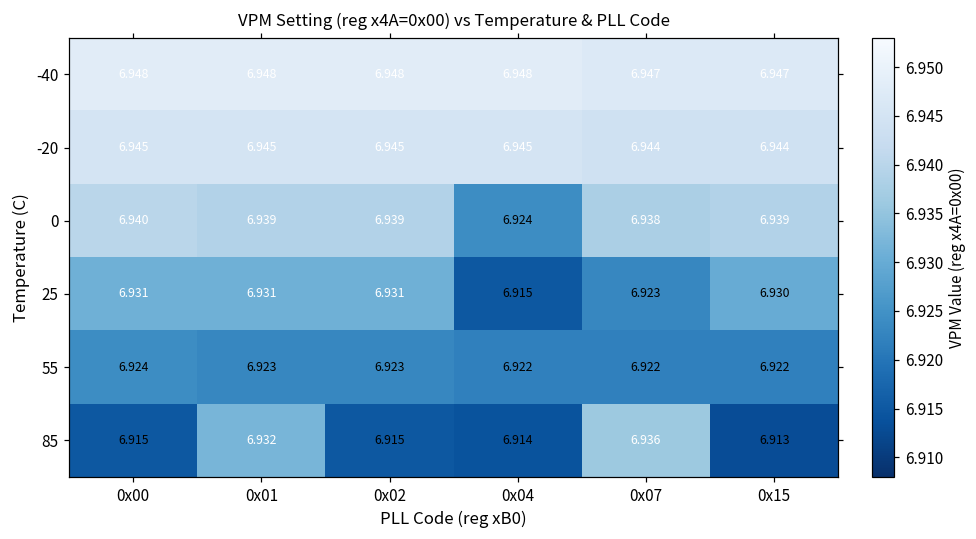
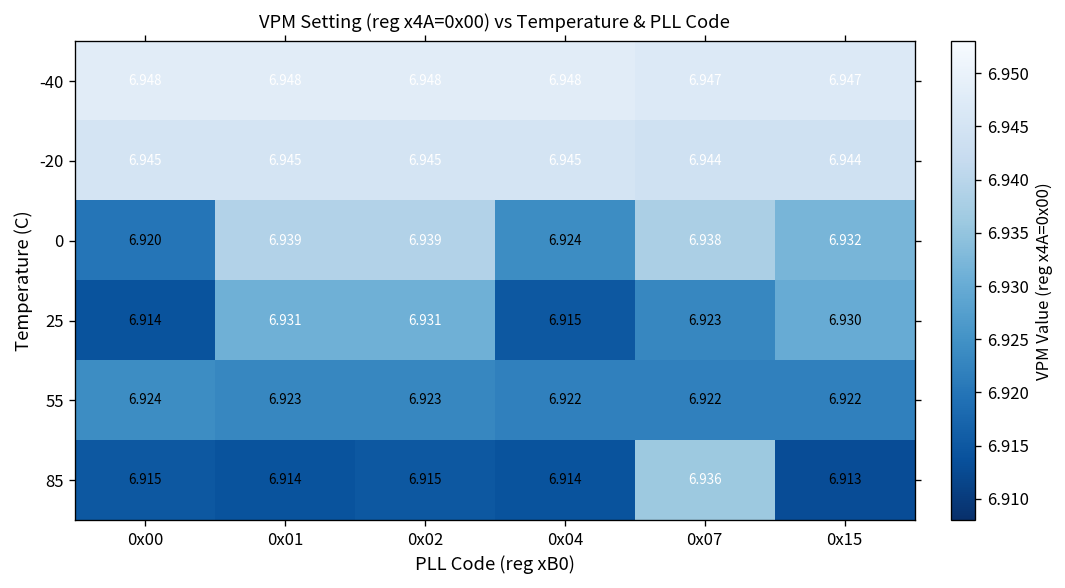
0, 0x00: 6.940 -> 6.920
0, 0x15: 6.939 -> 6.932
25, 0x00: 6.931 -> 6.914
85, 0x01: 6.932 -> 6.914
